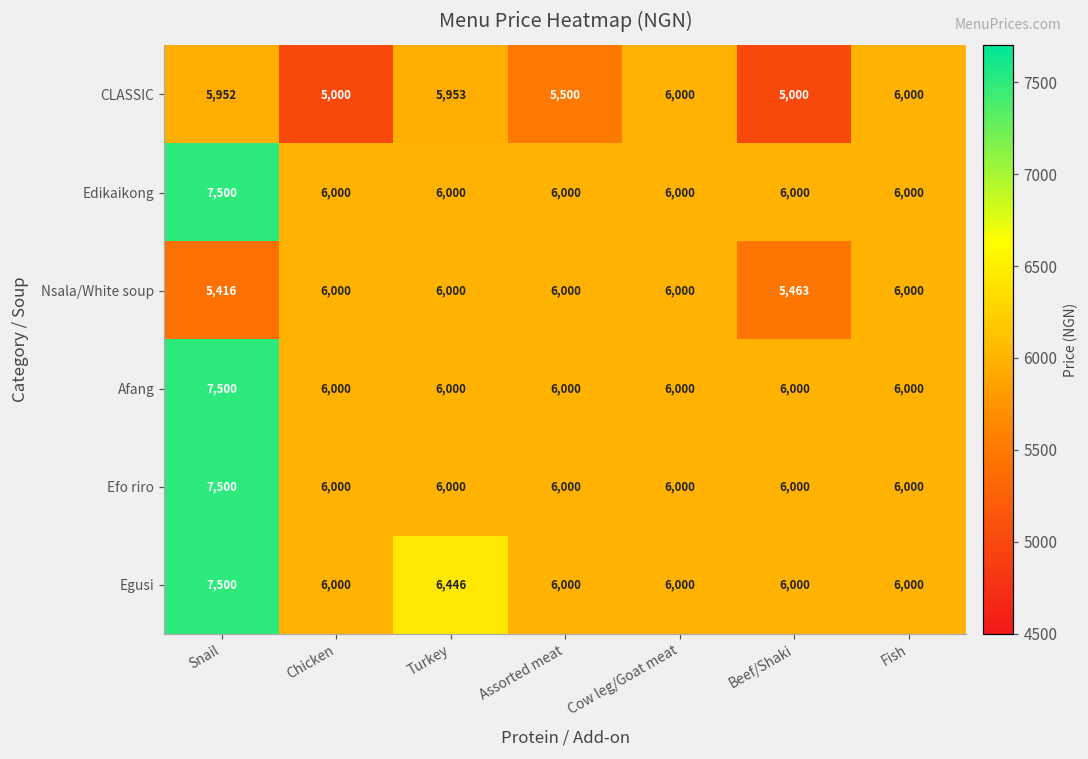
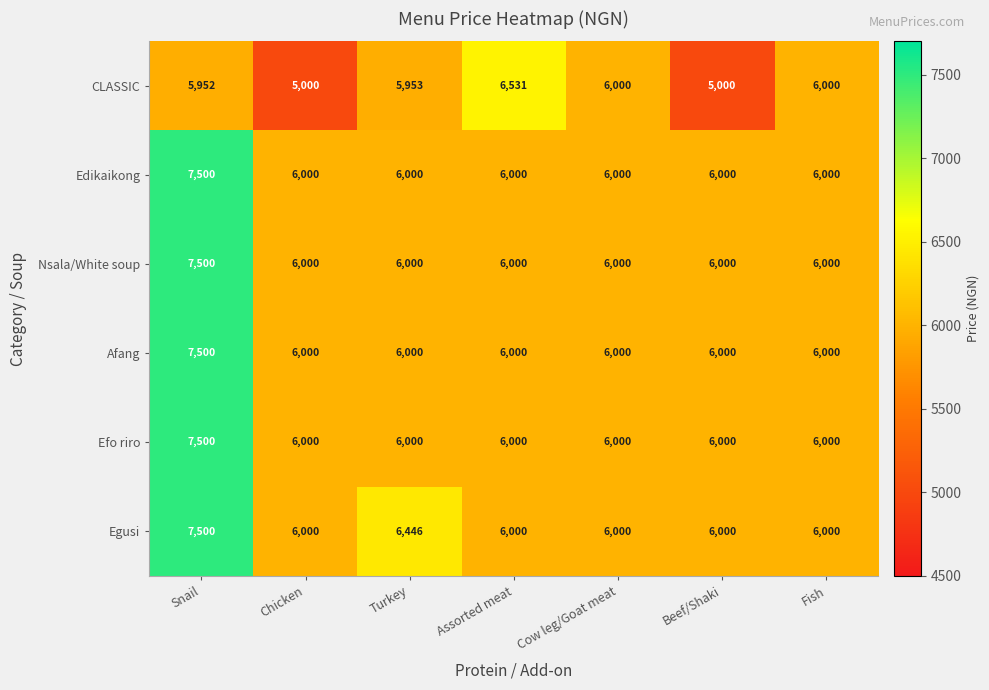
CLASSIC, Assorted meat: 5,500 -> 6,531
Nsala/White soup, Snail: 5,416 -> 7,500
Nsala/White soup, Beef/Shaki: 5,463 -> 6,000
